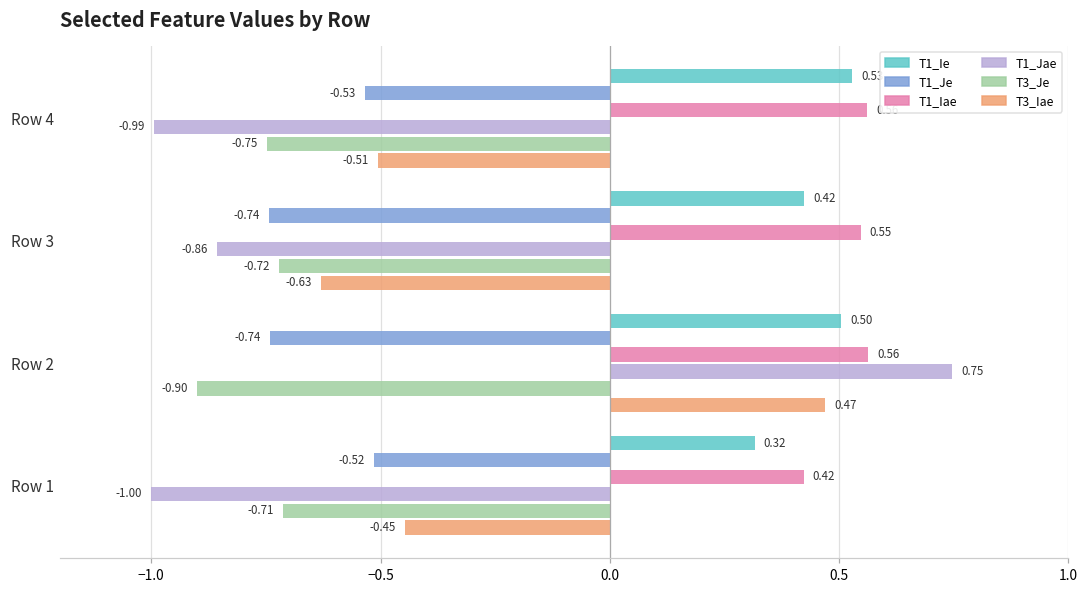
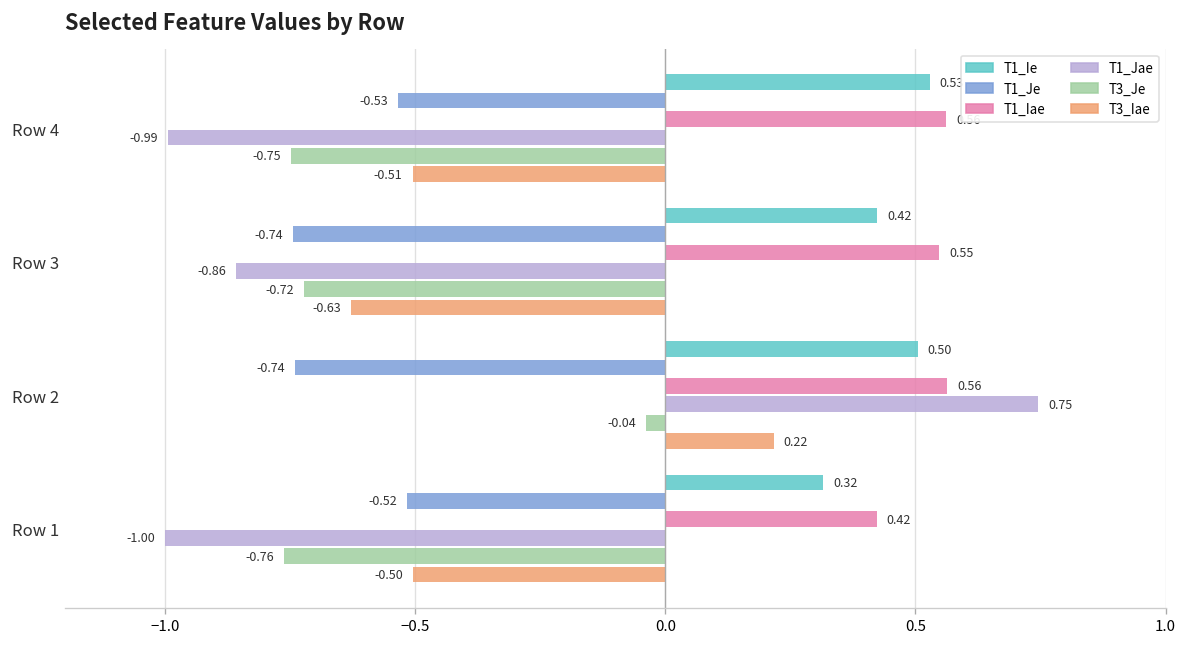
T3_Je, Row 2: -0.90 -> -0.04
T3_Iae, Row 2: 0.47 -> 0.22
T3_Je, Row 1: -0.71 -> -0.76
T3_Iae, Row 1: -0.45 -> -0.50
